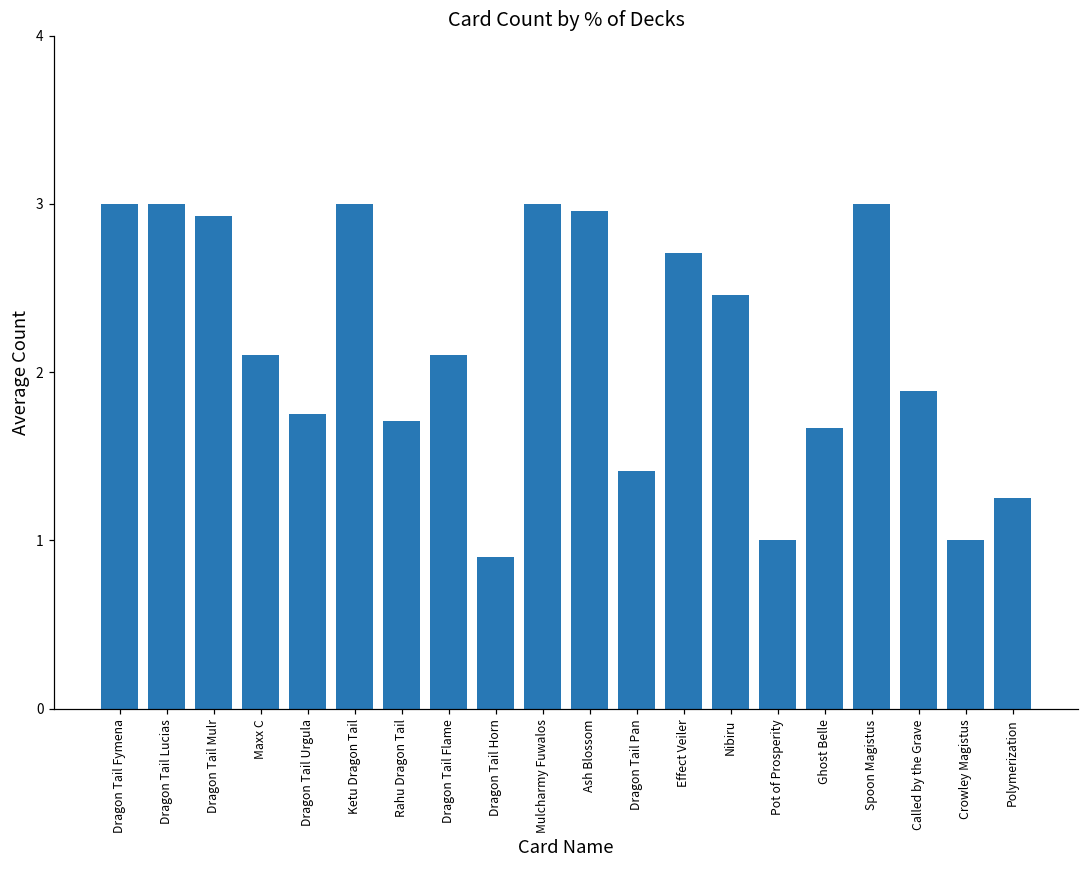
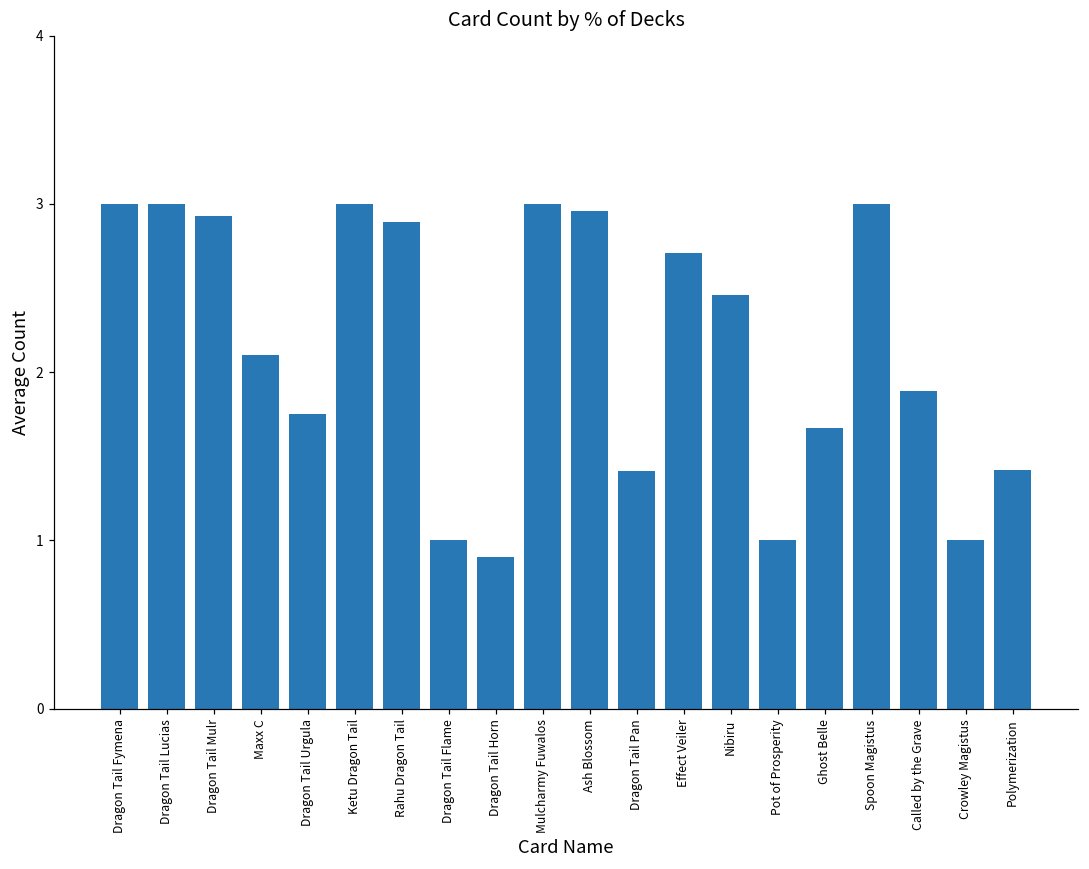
Rahu Dragon Tail: 1.71 -> 2.89
Dragon Tail Flame: 2.1 -> 1.0
Polymerization: 1.25 -> 1.42
